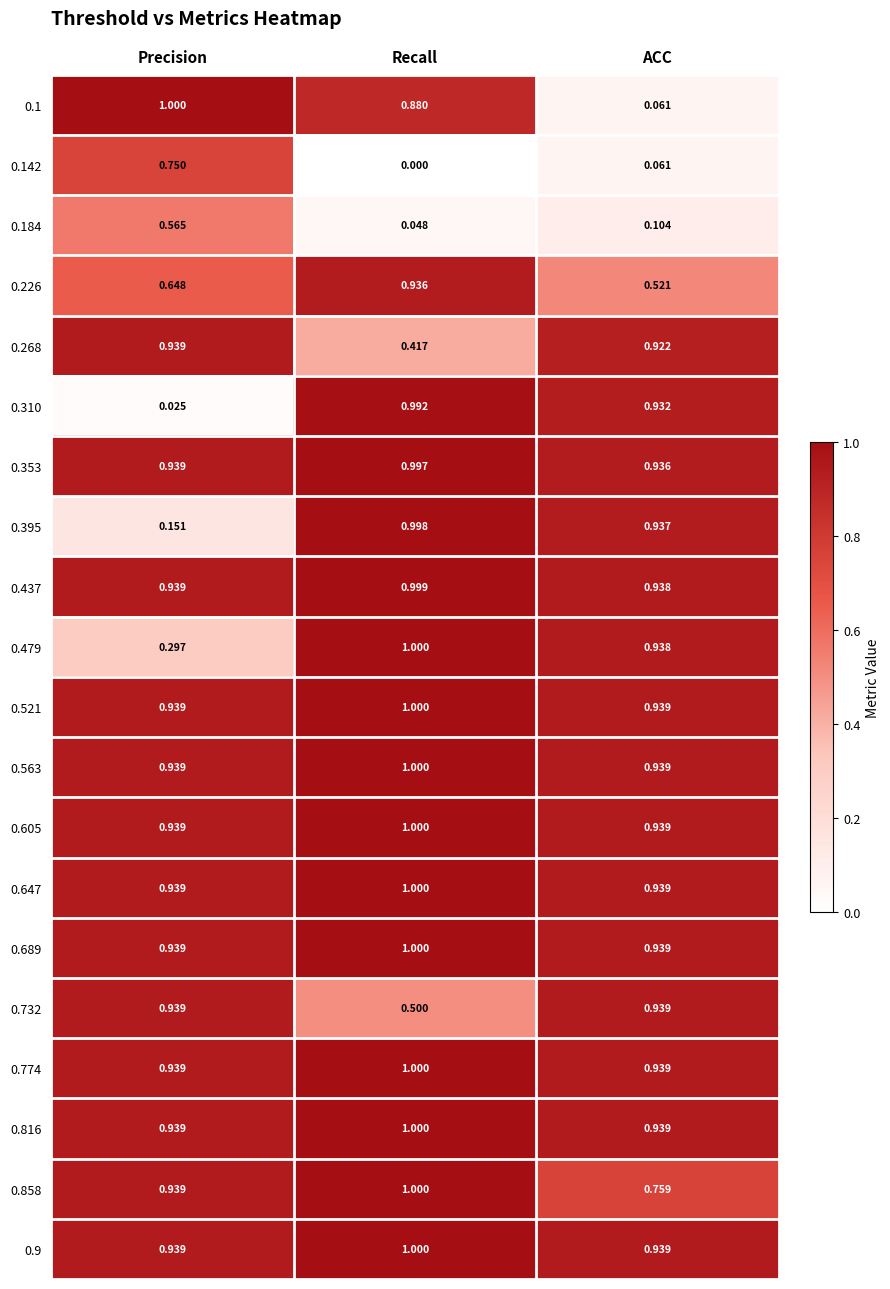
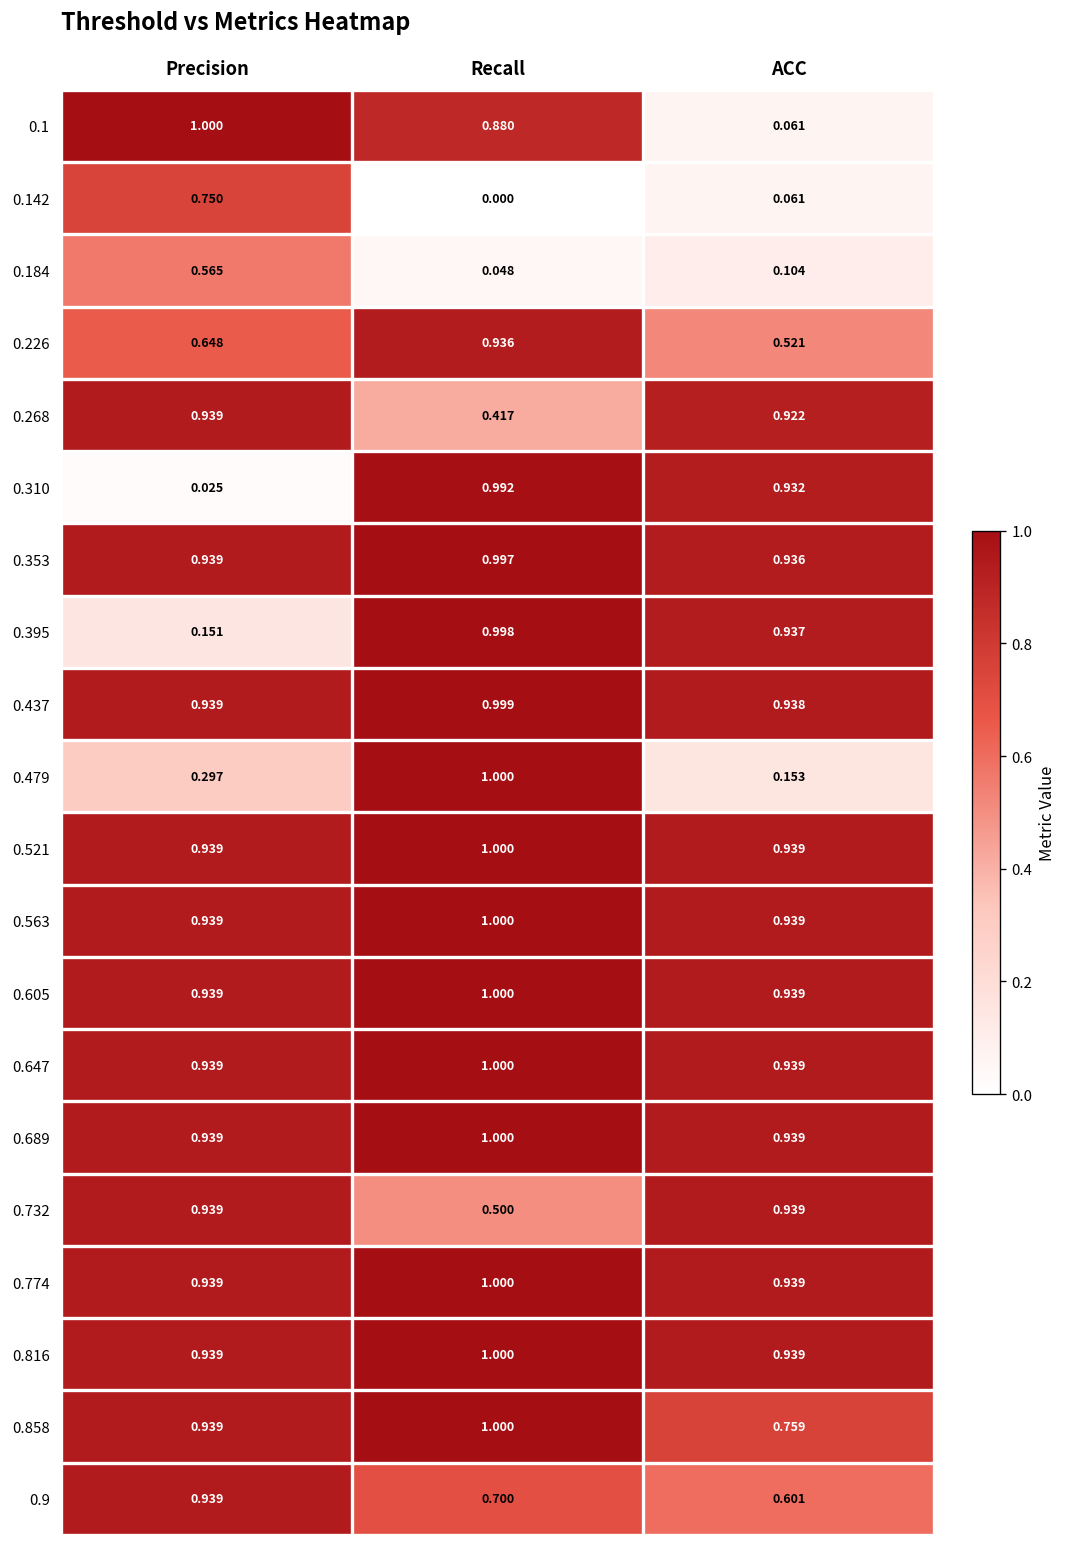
0.479, ACC: 0.938 -> 0.153
0.9, Recall: 1.000 -> 0.700
0.9, ACC: 0.939 -> 0.601
